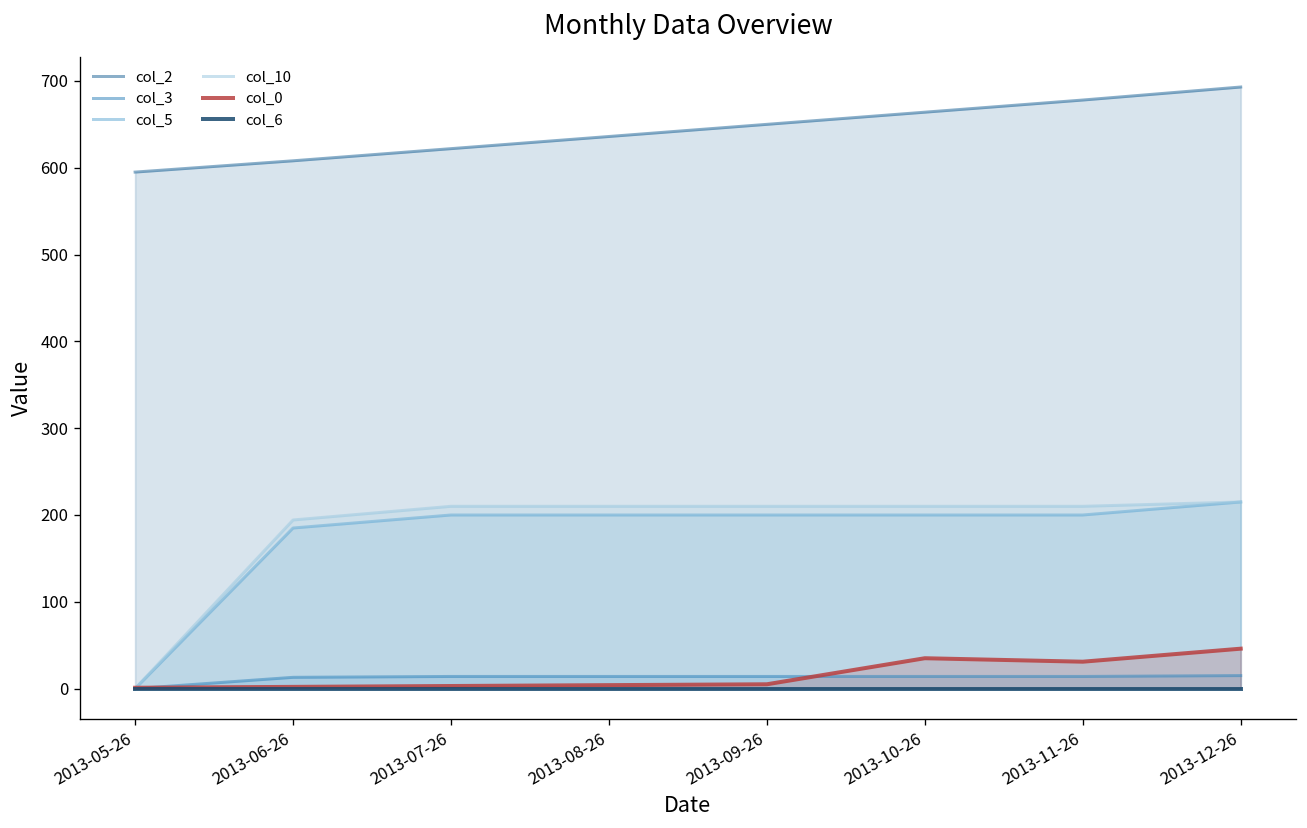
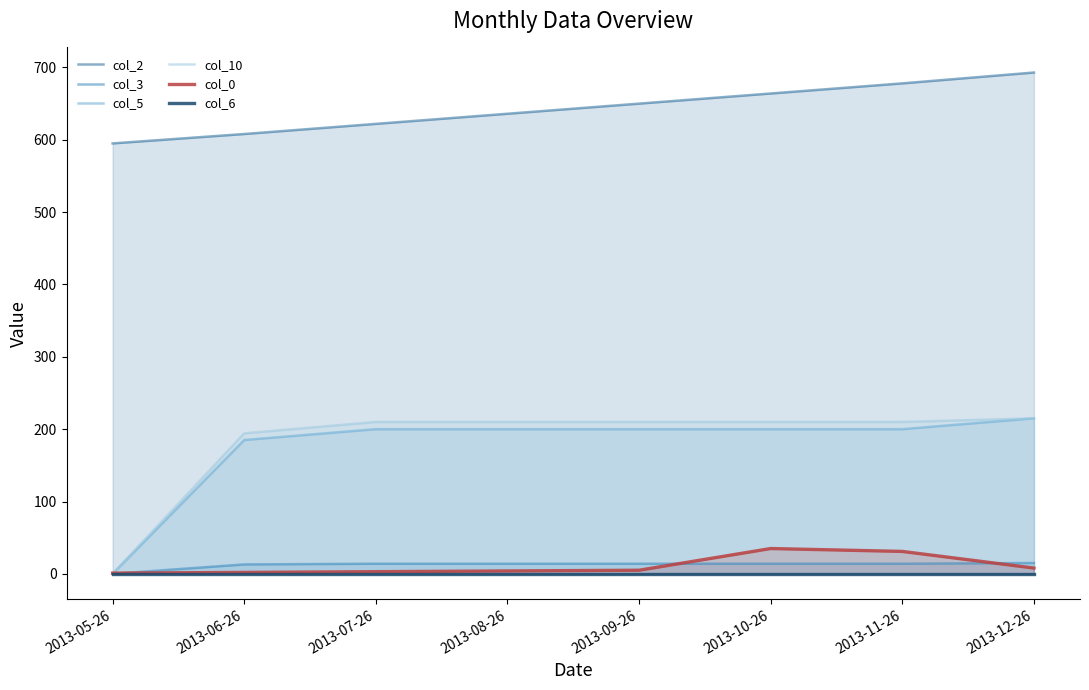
col_0, 2013-12-26: 50 -> 10
